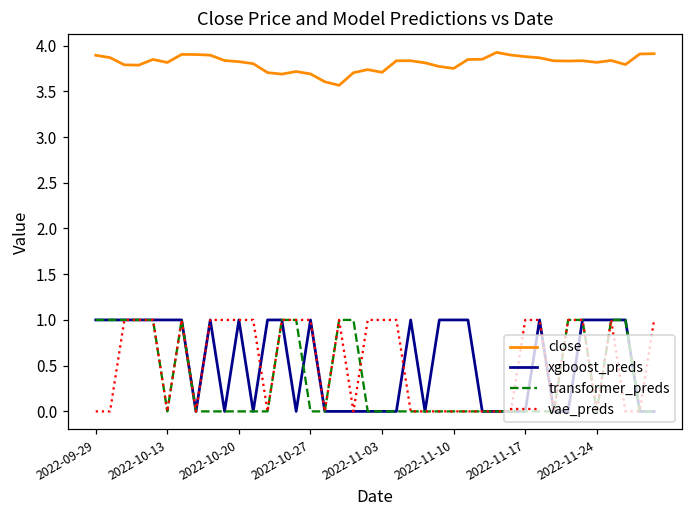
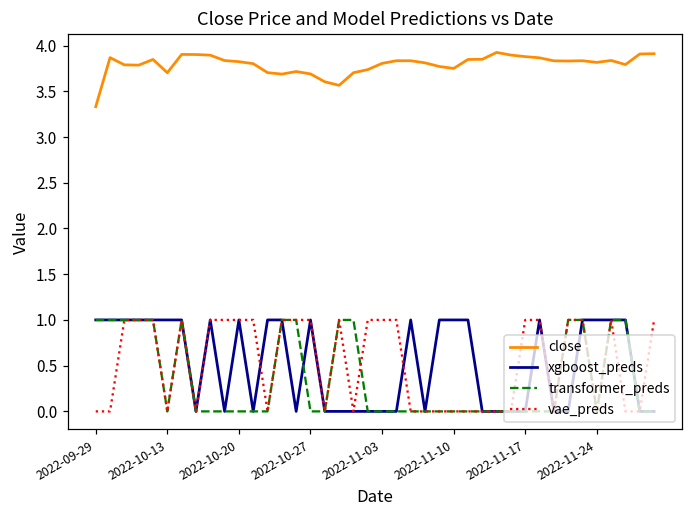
close, 2022-09-29: 3.9 -> 3.3
close, 2022-10-13: 3.8 -> 3.7
close, 2022-11-03: 3.7 -> 3.8
